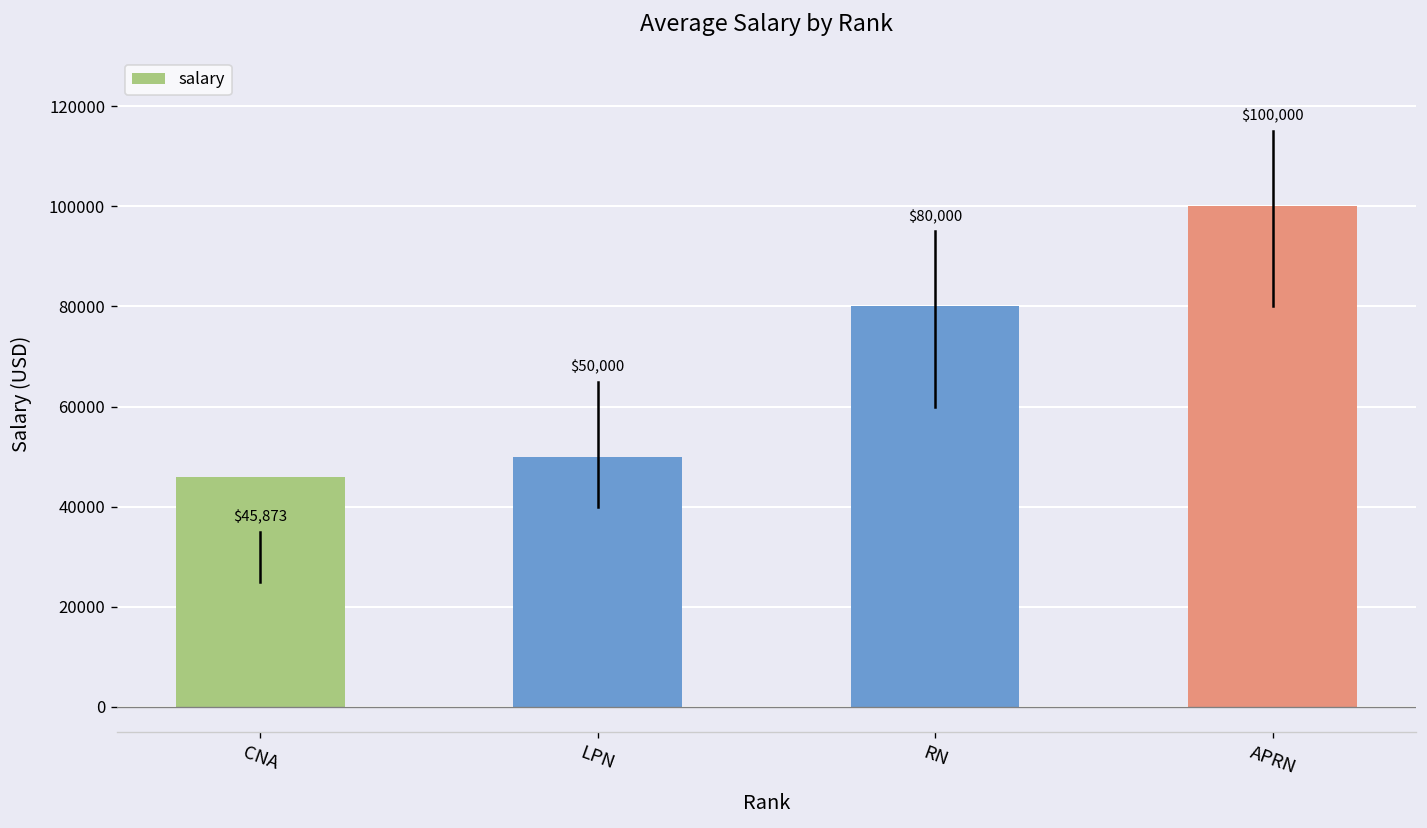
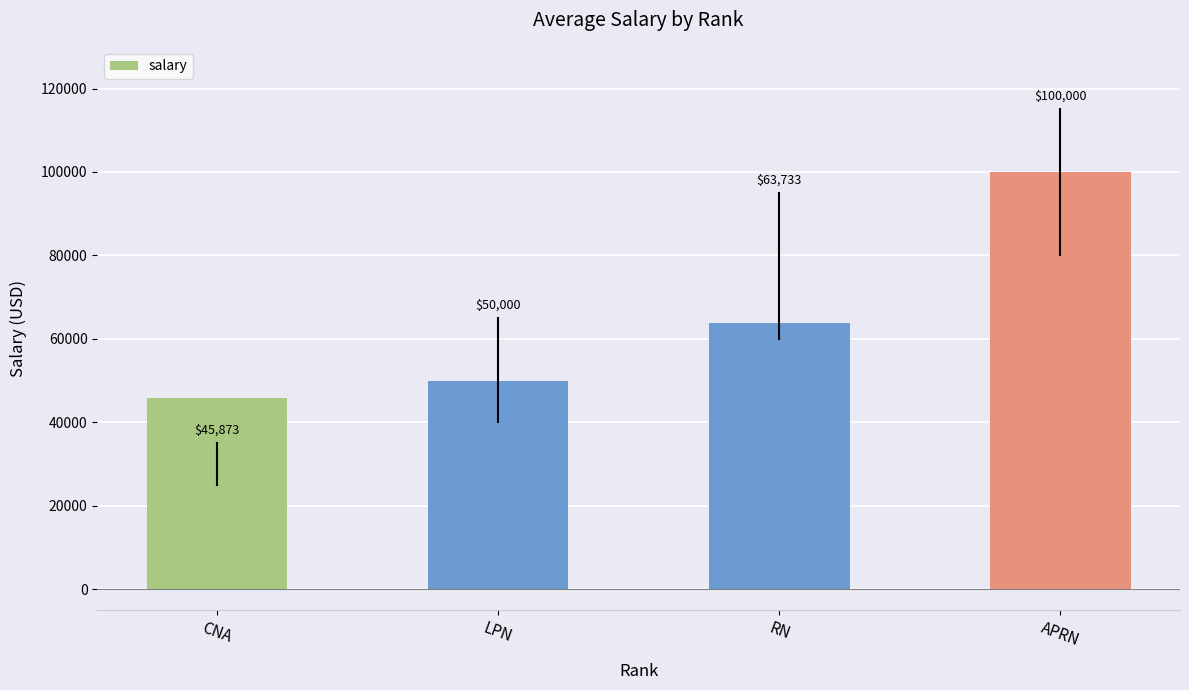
salary, RN: $80,000 -> $63,733
